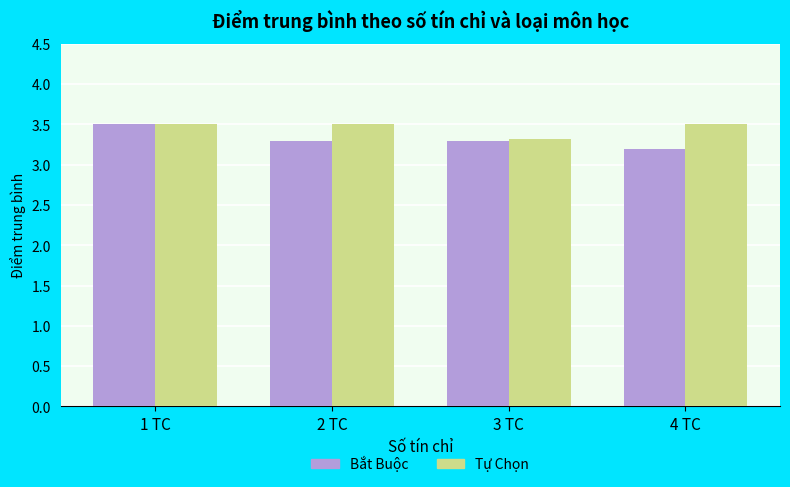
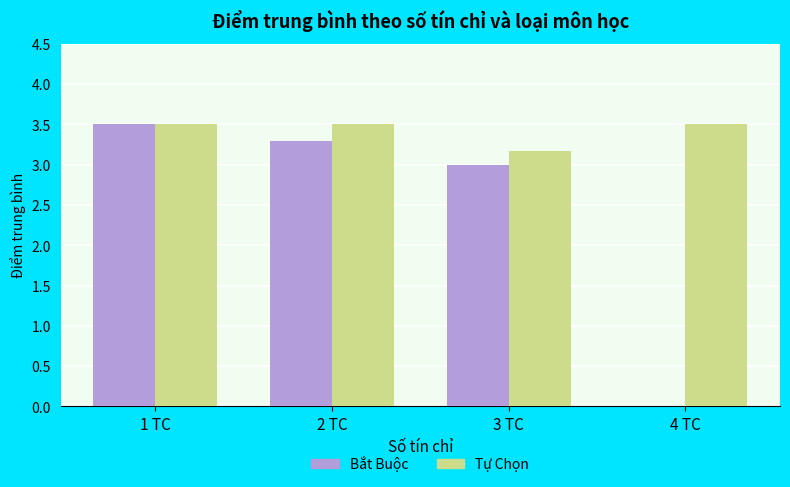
Bắt Buộc, 3 TC: 3.3 -> 3.0
Tự Chọn, 3 TC: 3.3 -> 3.2
Bắt Buộc, 4 TC: 3.2 -> 0.0
